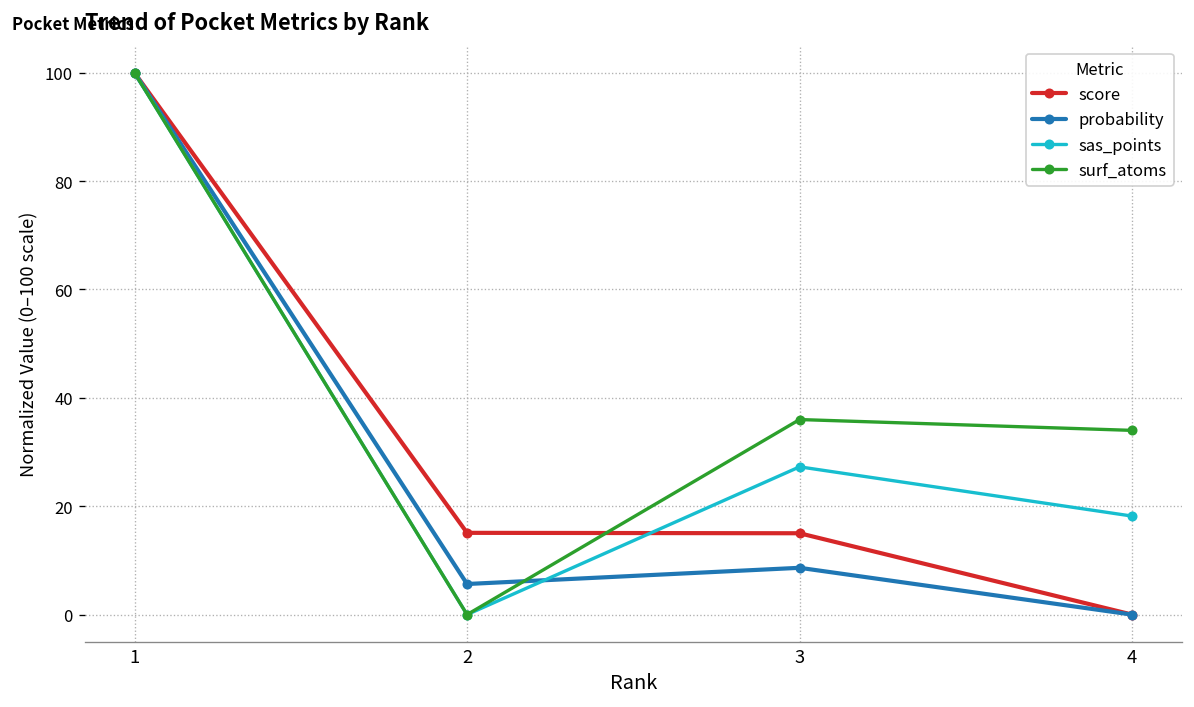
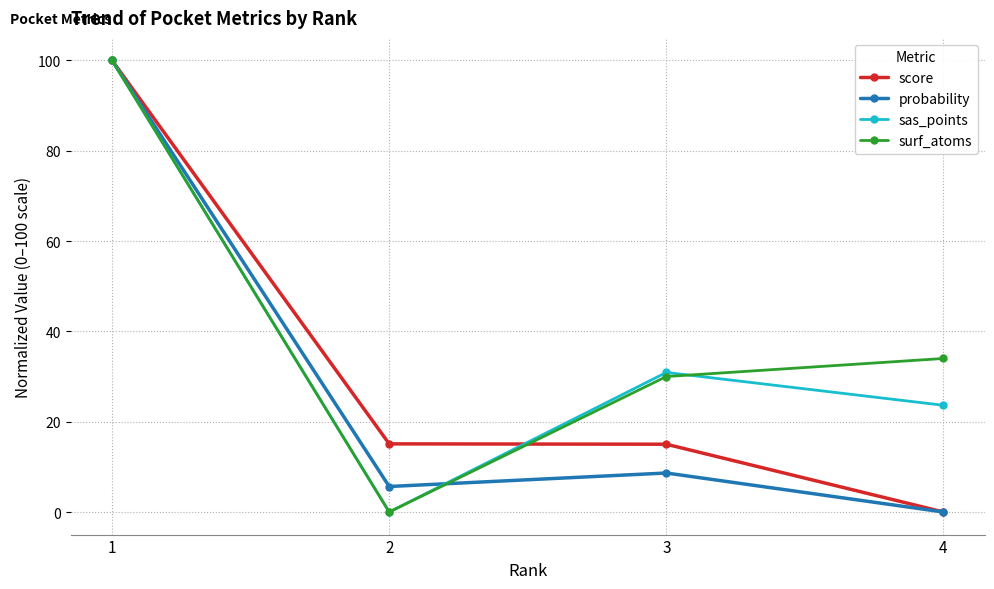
sas_points, 3: 27 -> 31
surf_atoms, 3: 36 -> 30
sas_points, 4: 18 -> 24
